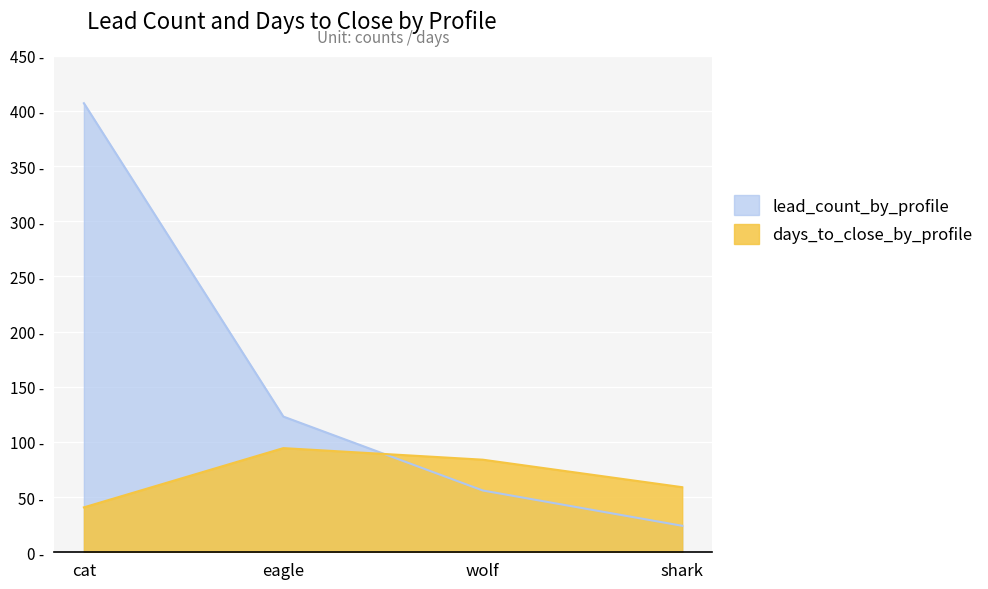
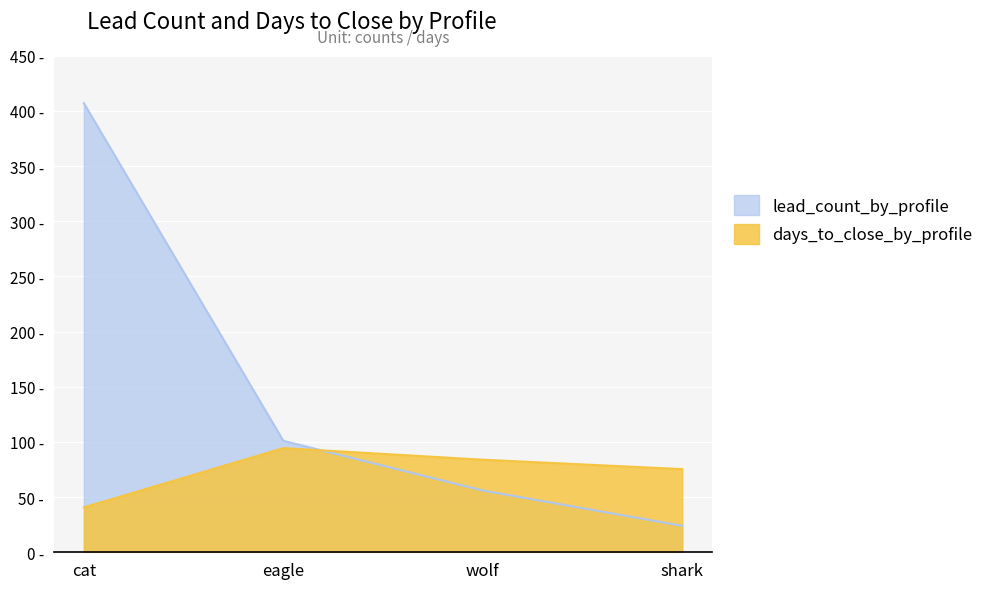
lead_count_by_profile, eagle: 123 - -> 101 -
days_to_close_by_profile, shark: 59 - -> 75 -
